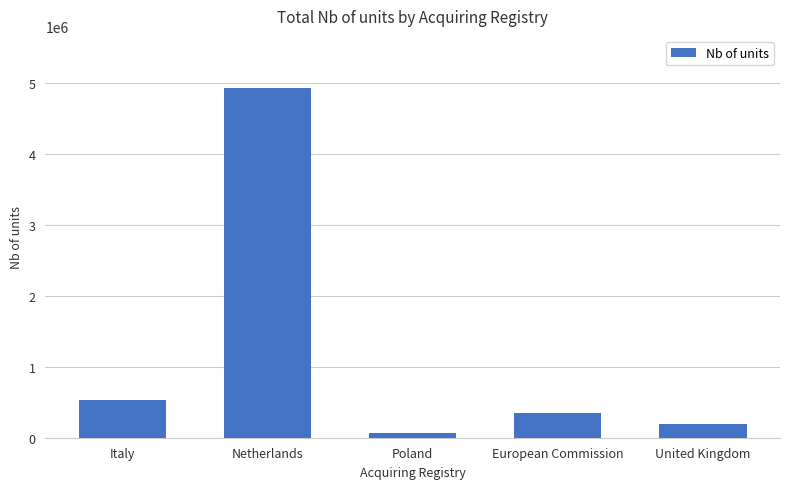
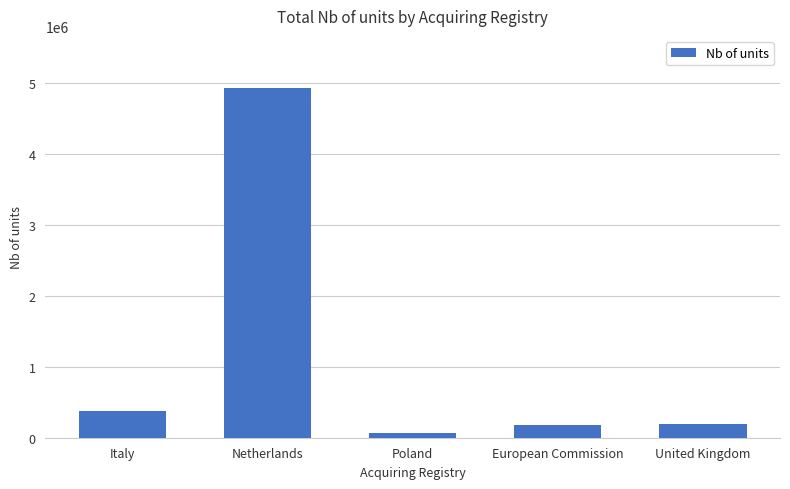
Italy: 500000 -> 400000
European Commission: 400000 -> 200000
